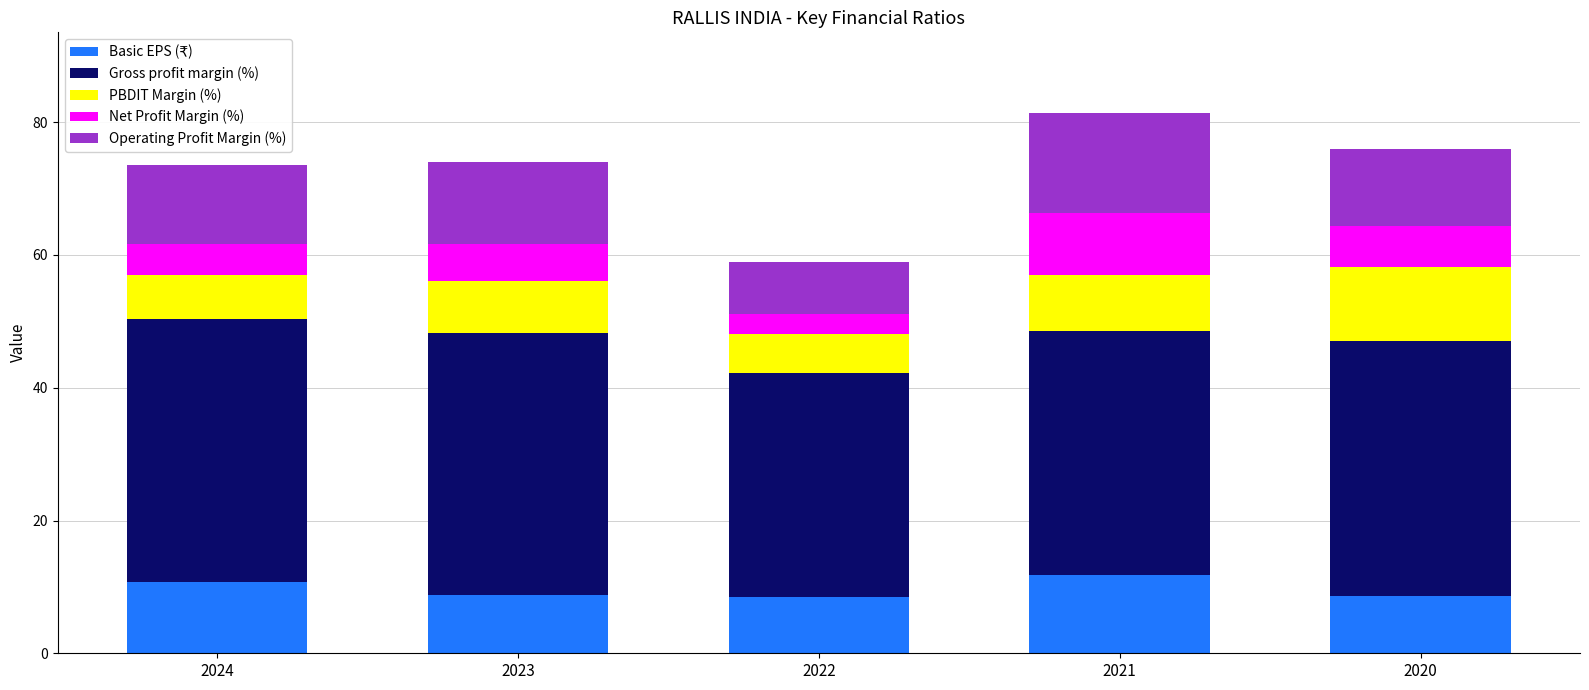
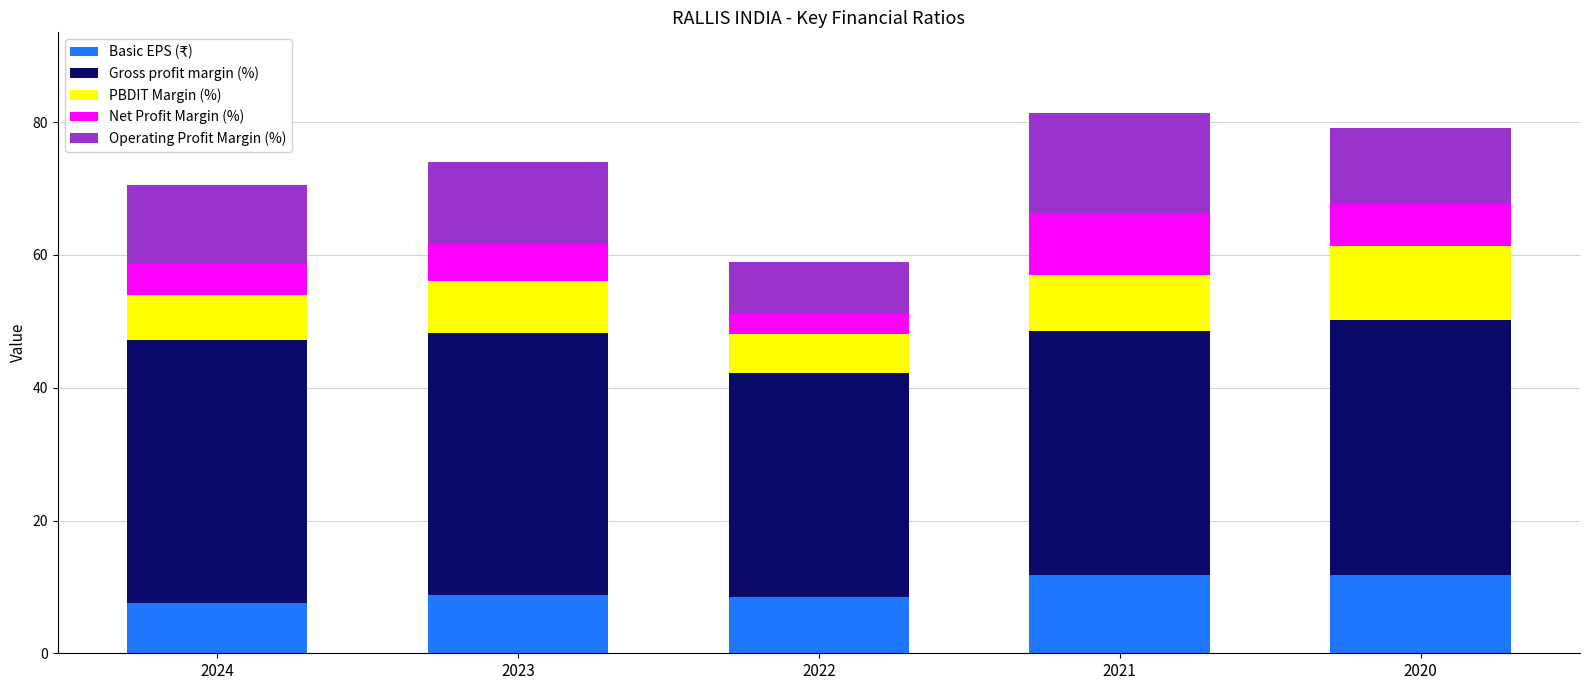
Basic EPS (₹), 2024: 11 -> 8
Basic EPS (₹), 2020: 9 -> 12
